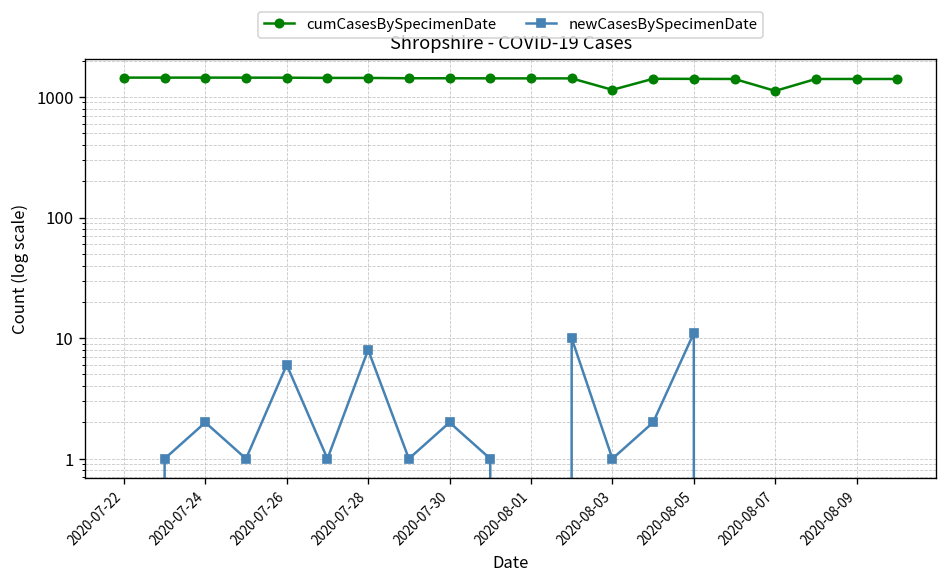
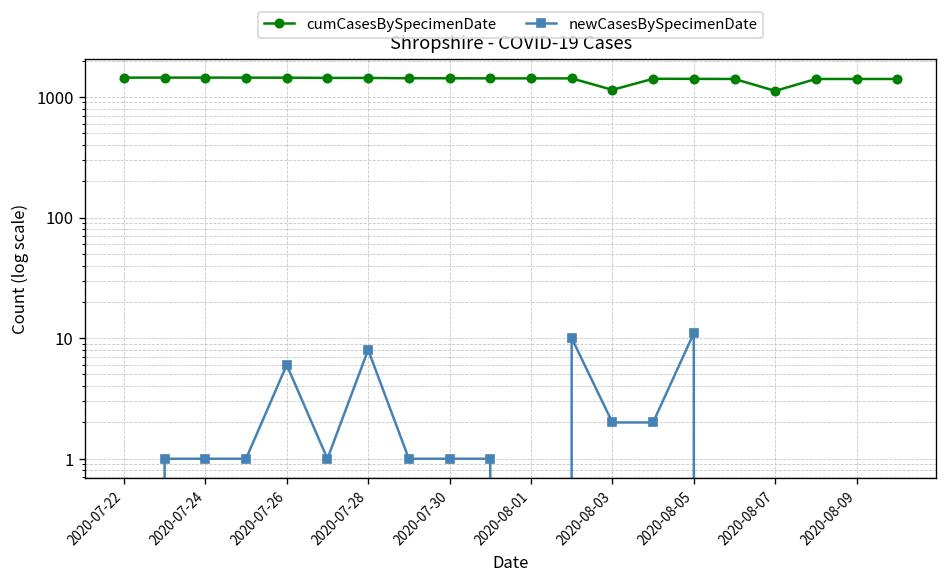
newCasesBySpecimenDate, 2020-07-24: 2 -> 1
newCasesBySpecimenDate, 2020-07-30: 2 -> 1
newCasesBySpecimenDate, 2020-08-03: 1 -> 2
